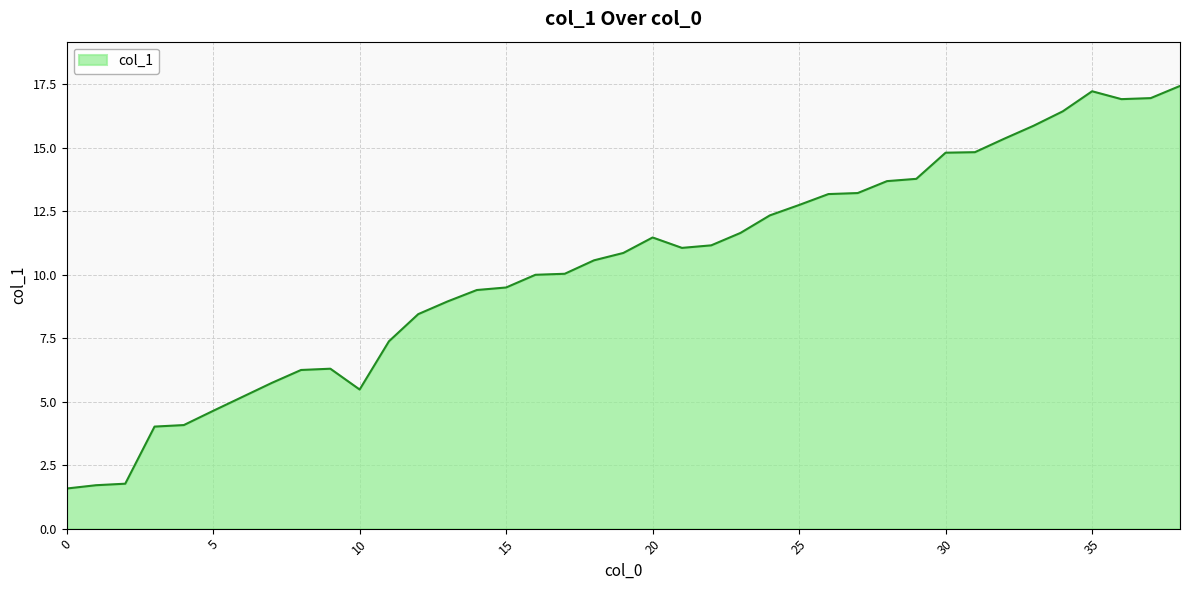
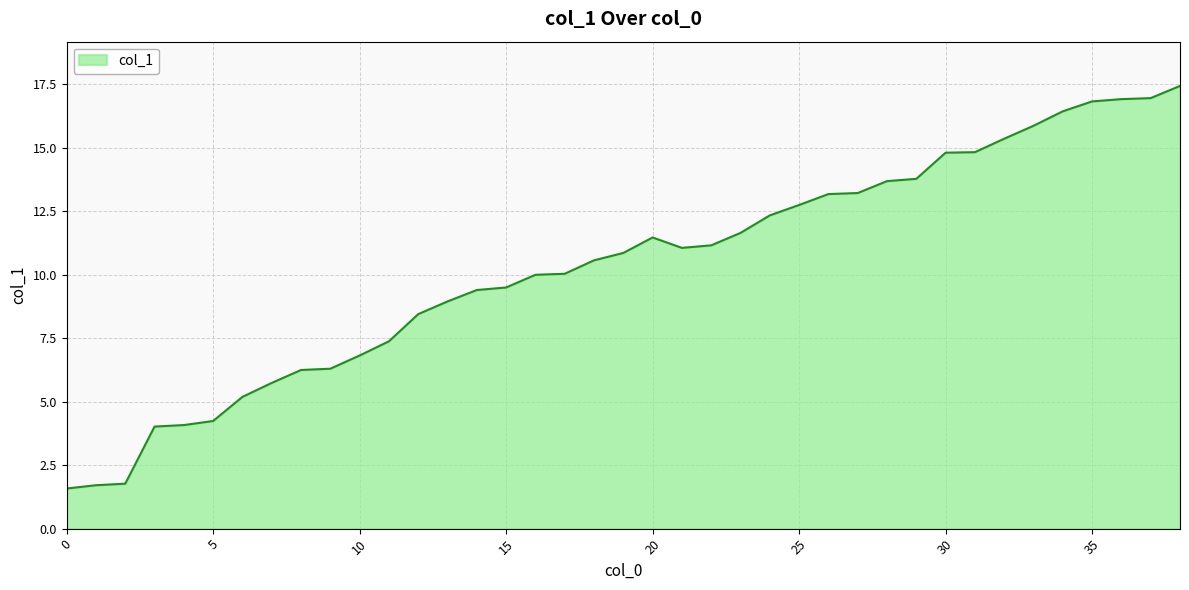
5: 4.6 -> 4.2
10: 5.5 -> 6.8
35: 17.2 -> 16.8
